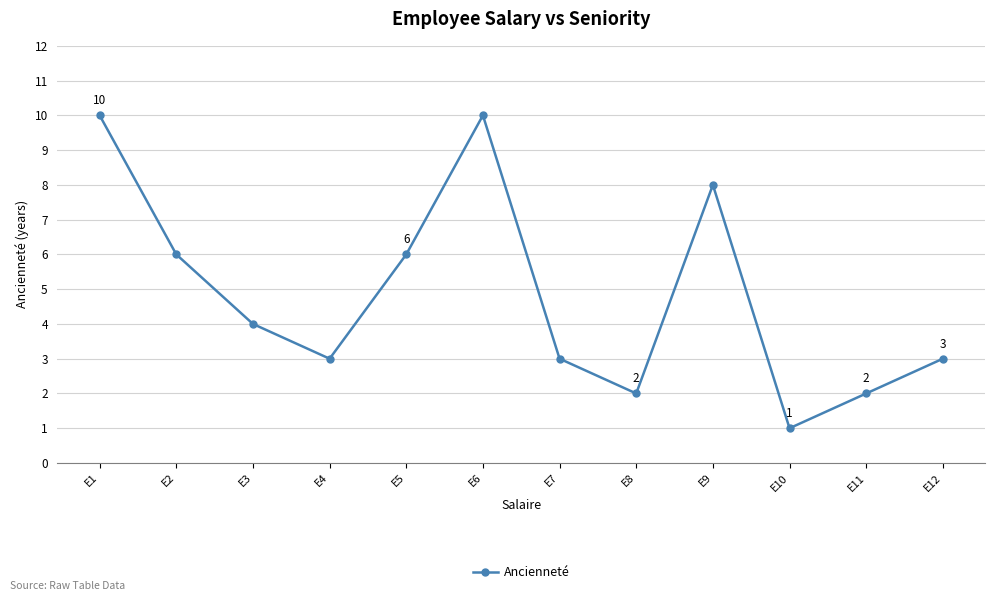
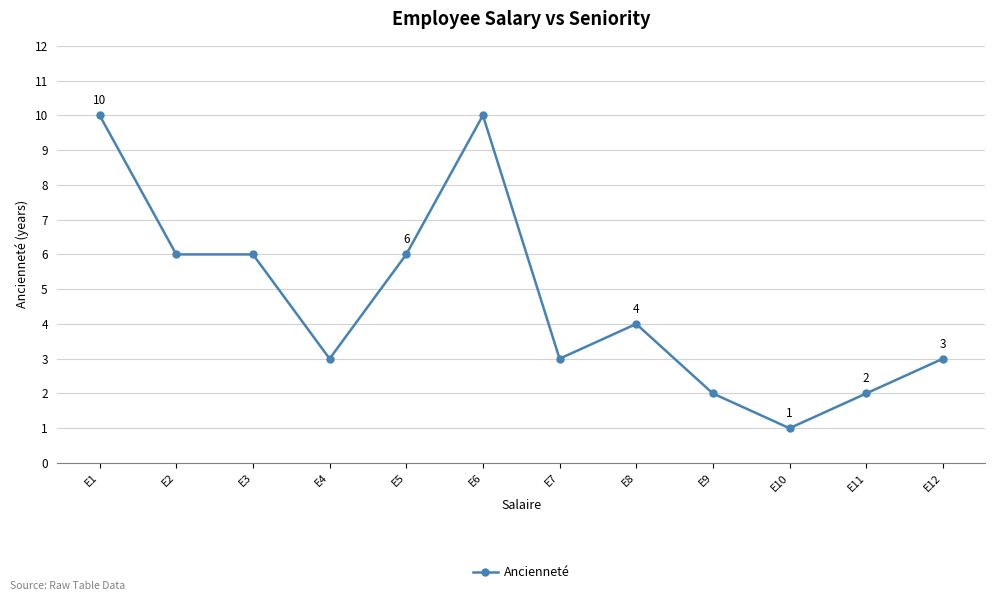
E3: 4 -> 6
E8: 2 -> 4
E9: 8 -> 2
